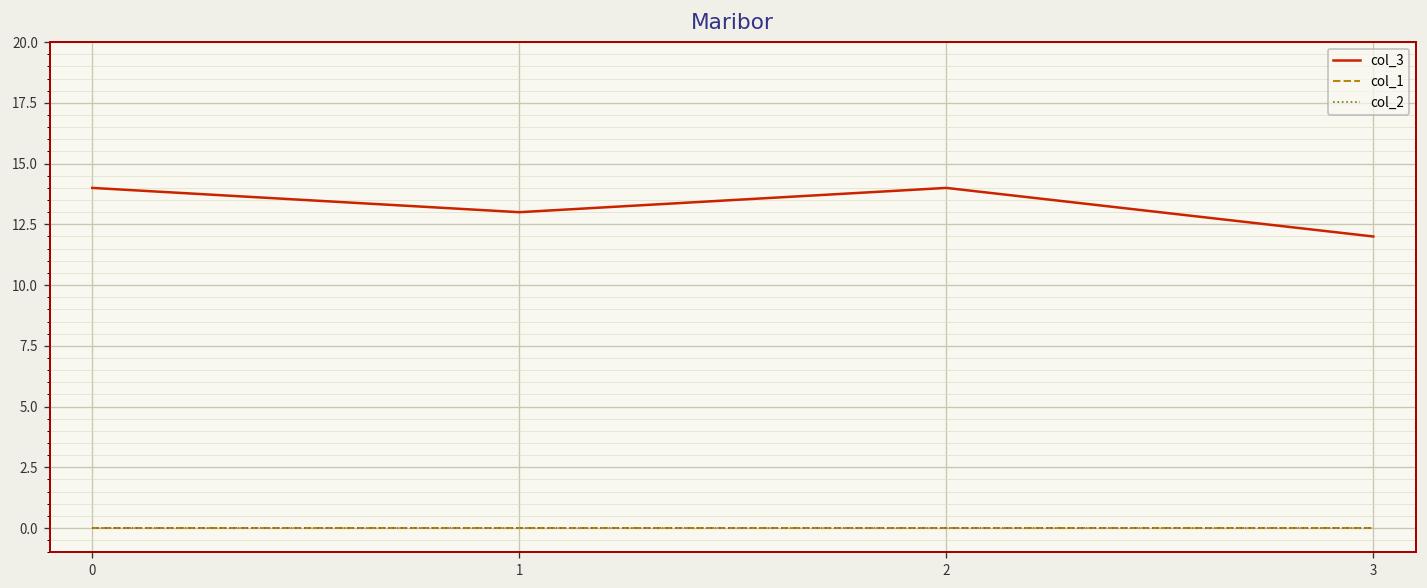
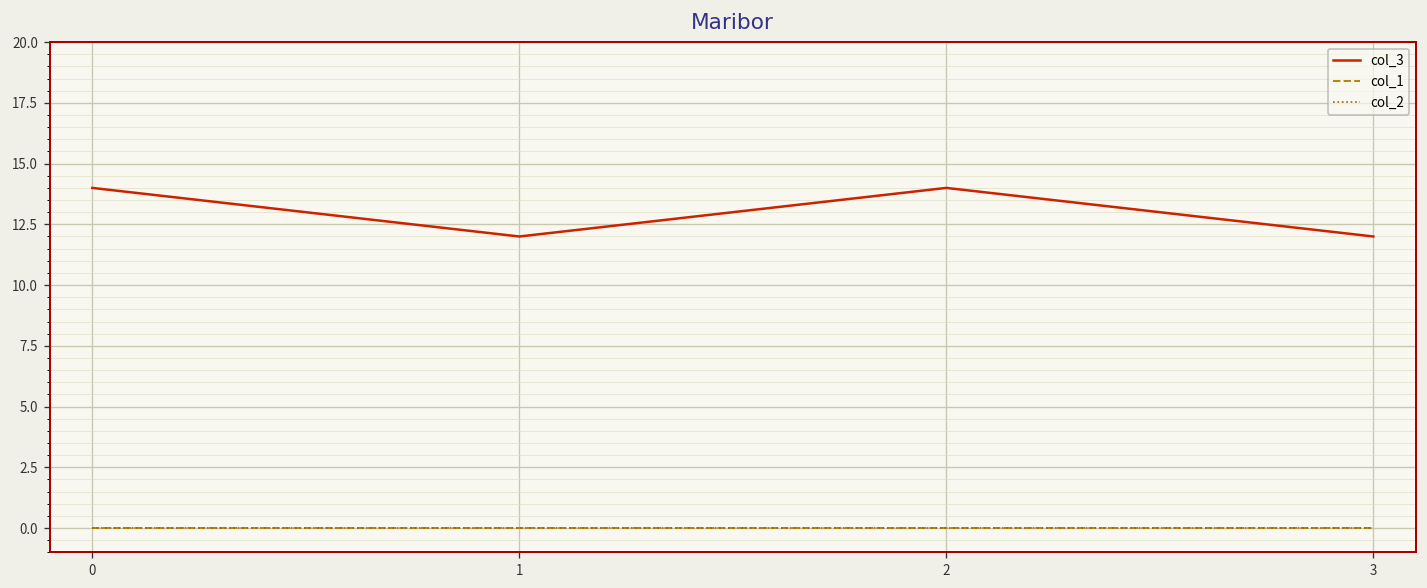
col_3, 1: 13 -> 12
